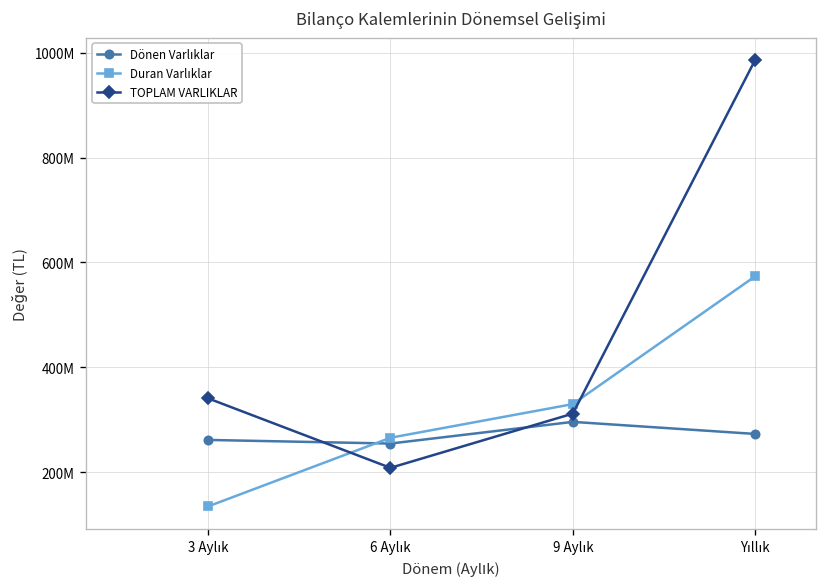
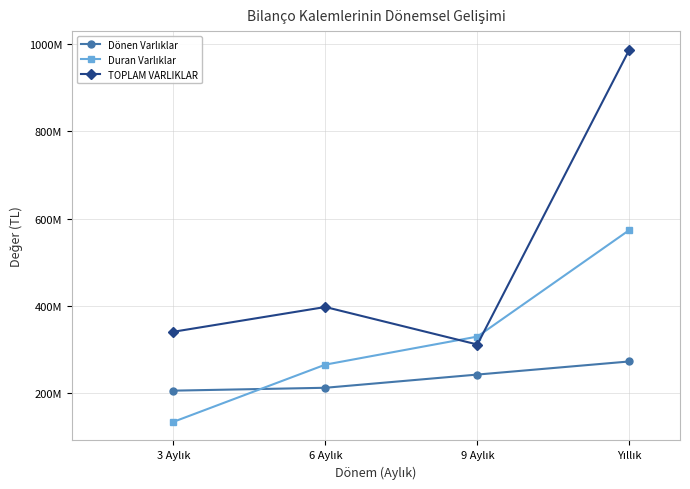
Dönen Varlıklar, 3 Aylık: 260000000 -> 210000000
Dönen Varlıklar, 6 Aylık: 250000000 -> 210000000
TOPLAM VARLIKLAR, 6 Aylık: 210000000 -> 400000000
Dönen Varlıklar, 9 Aylık: 300000000 -> 240000000
